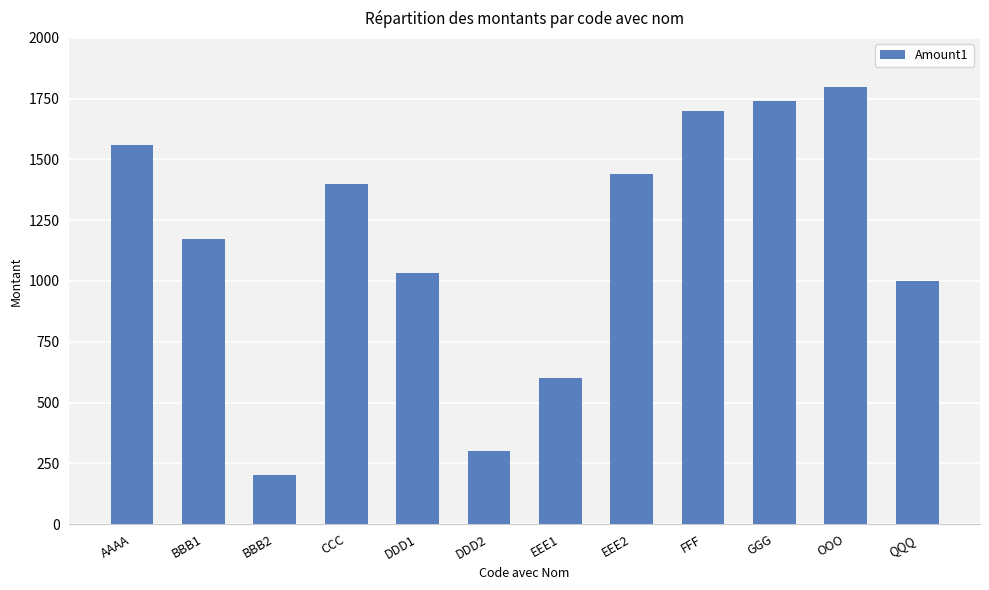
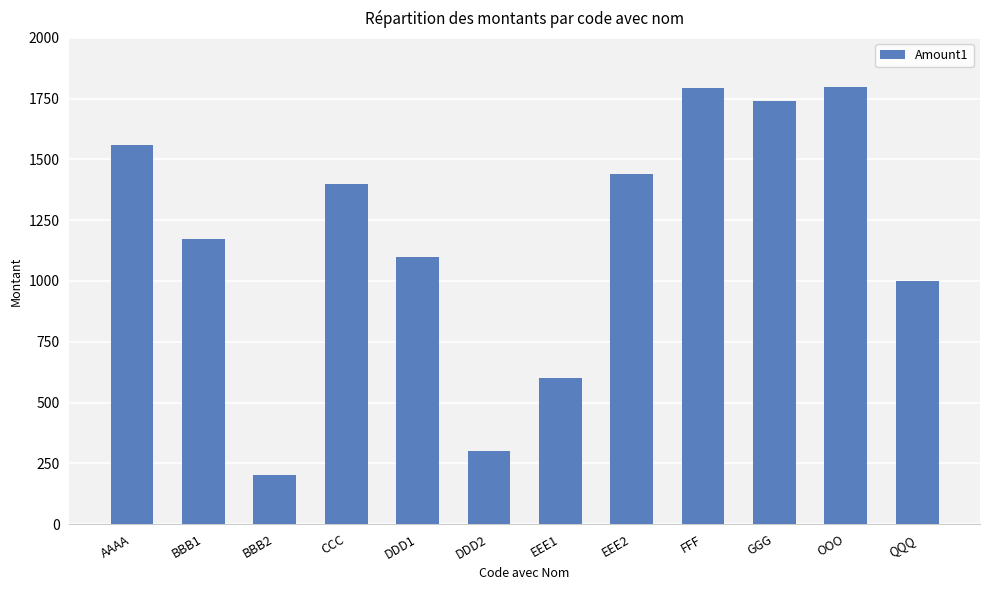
DDD1: 1030 -> 1100
FFF: 1700 -> 1790
